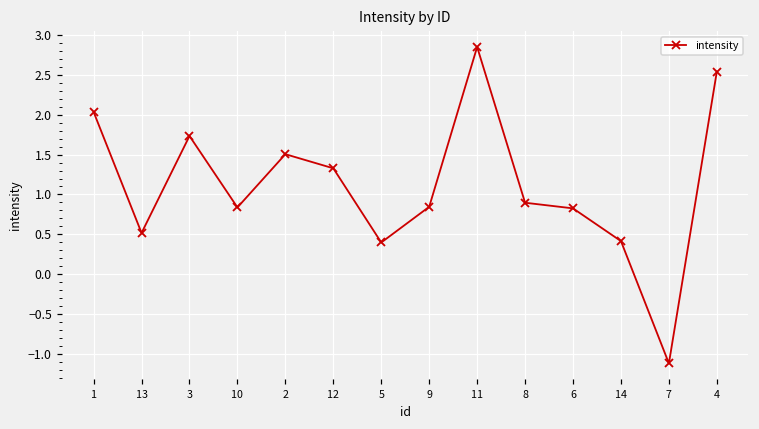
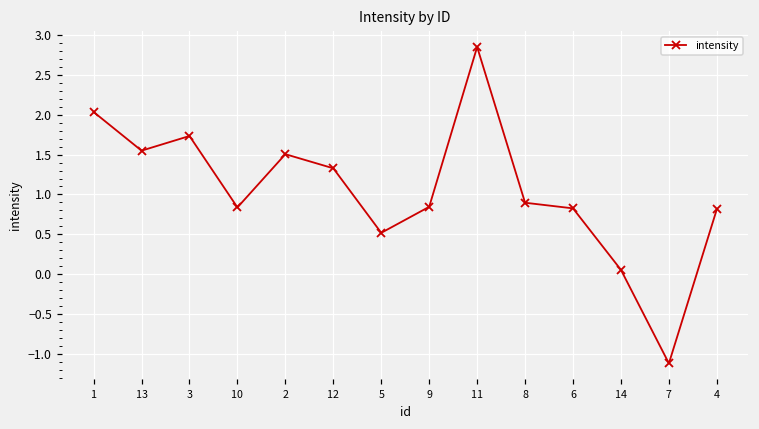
13: 0.5 -> 1.5
5: 0.4 -> 0.5
14: 0.4 -> 0.1
4: 2.5 -> 0.8
